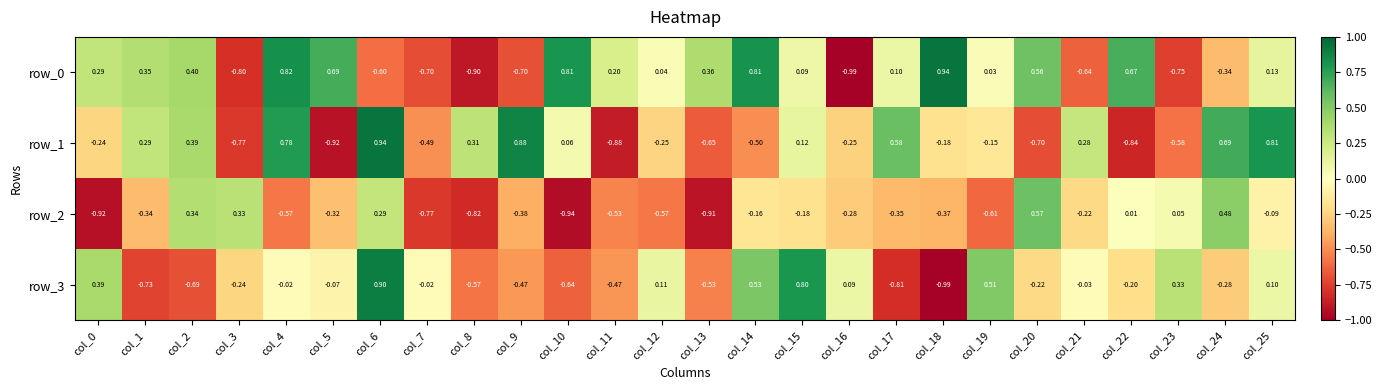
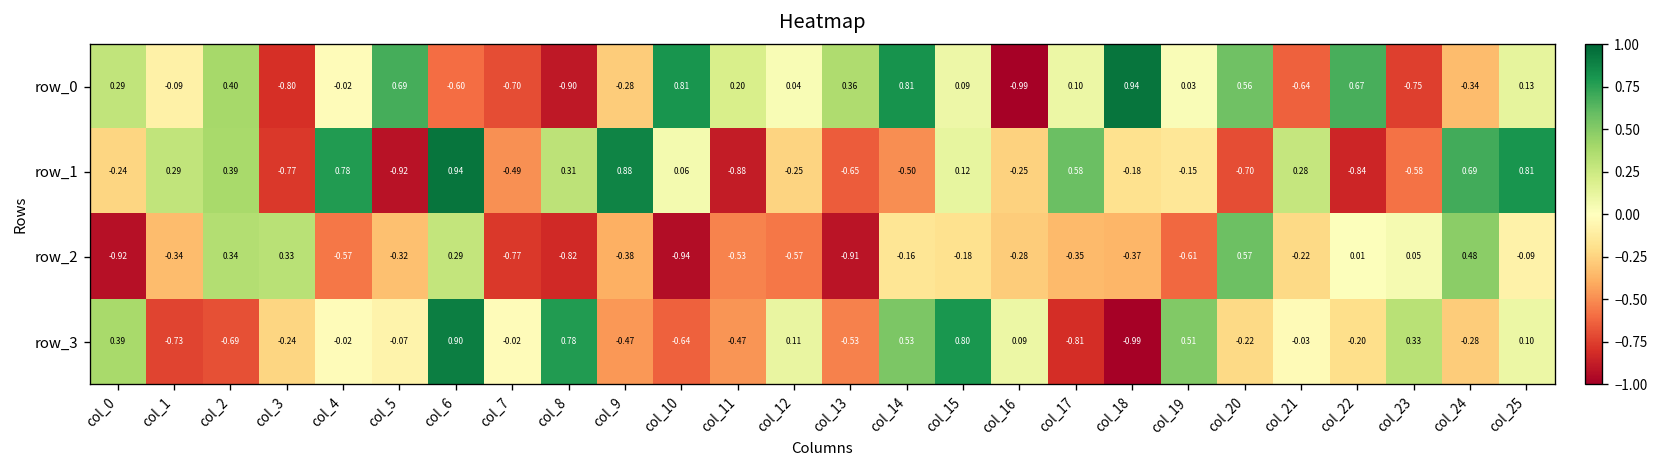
row_0, col_1: 0.35 -> -0.09
row_0, col_4: 0.82 -> -0.02
row_0, col_9: -0.70 -> -0.28
row_3, col_8: -0.57 -> 0.78
